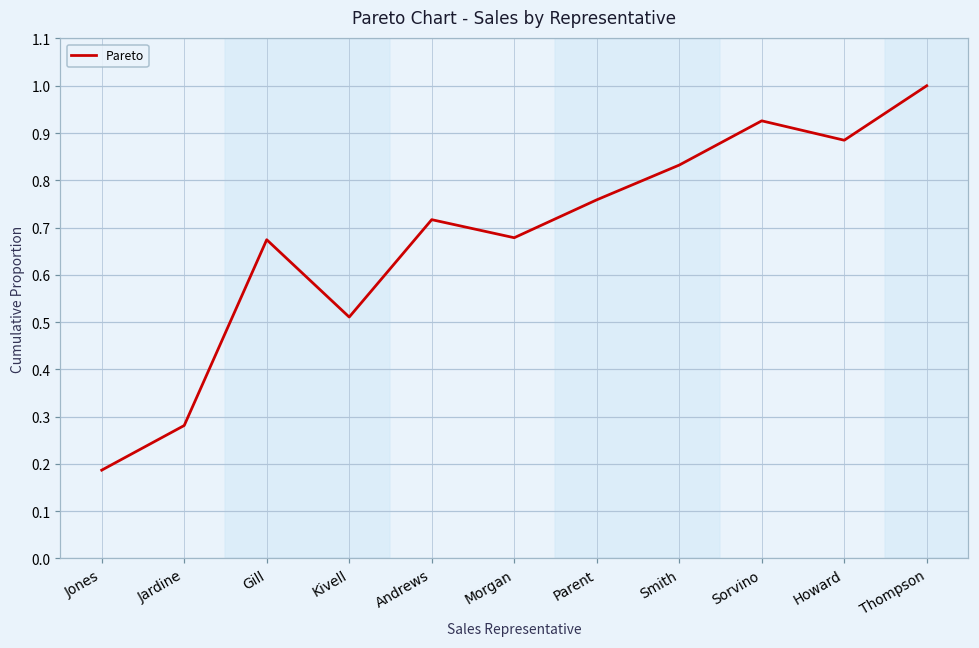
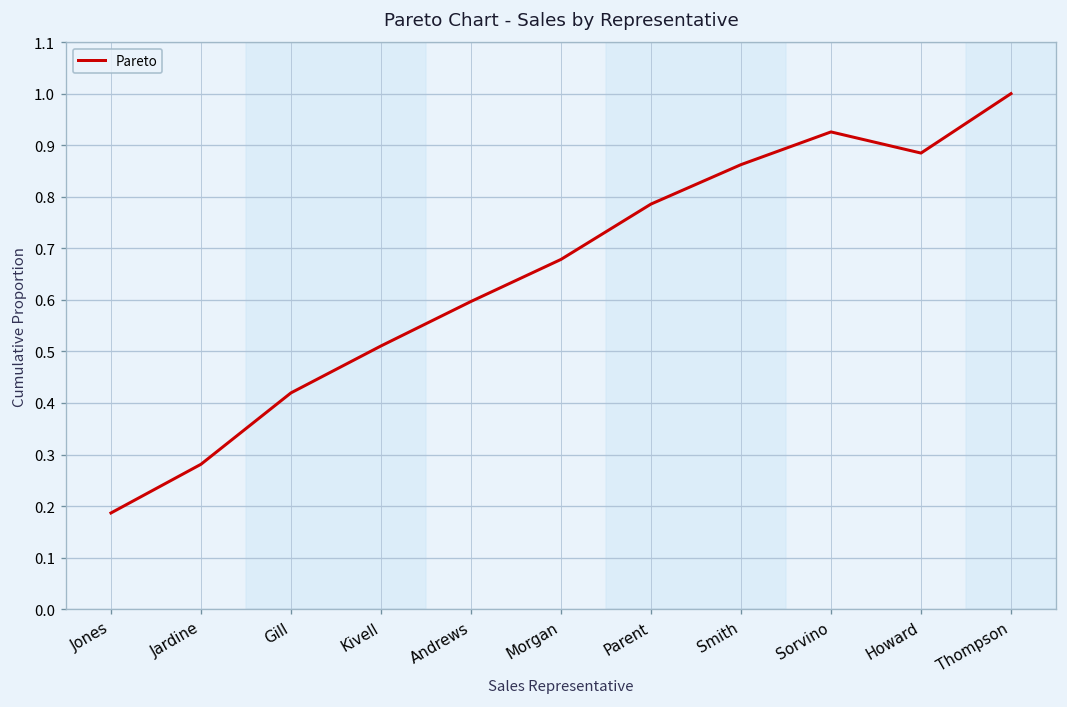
Gill: 0.67 -> 0.42
Andrews: 0.72 -> 0.60
Parent: 0.76 -> 0.79
Smith: 0.83 -> 0.86
